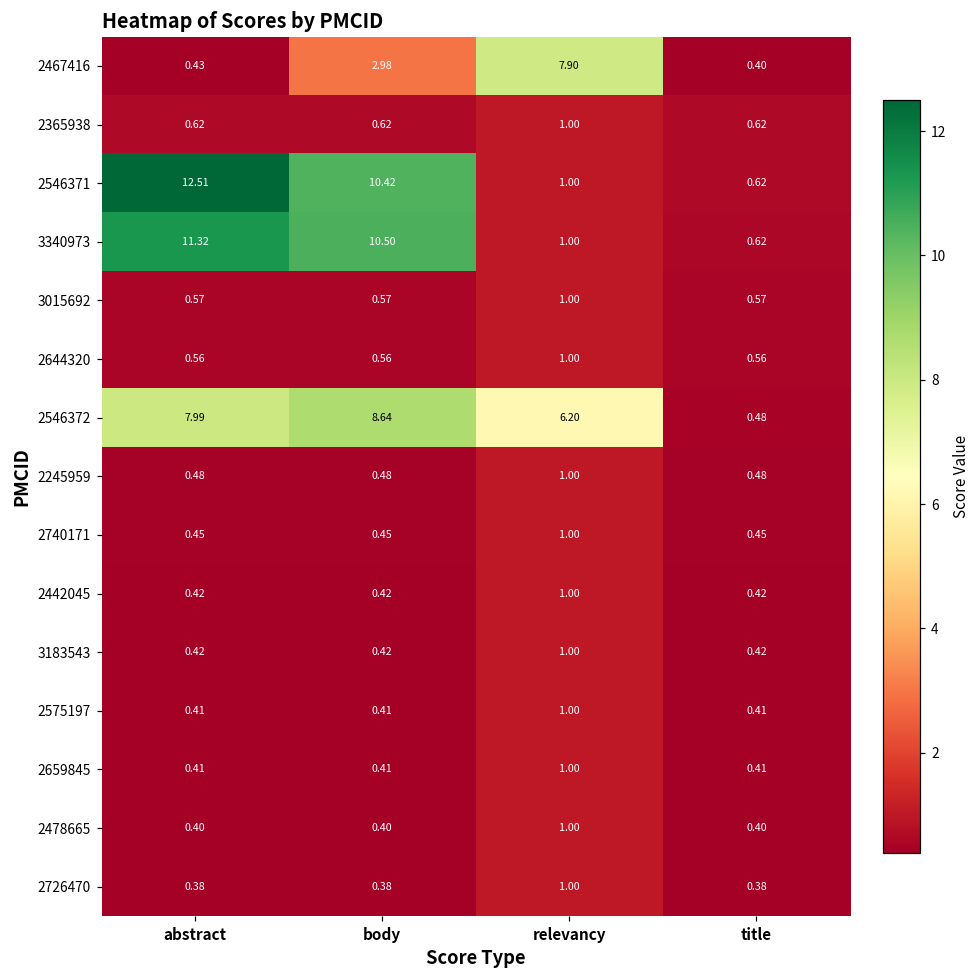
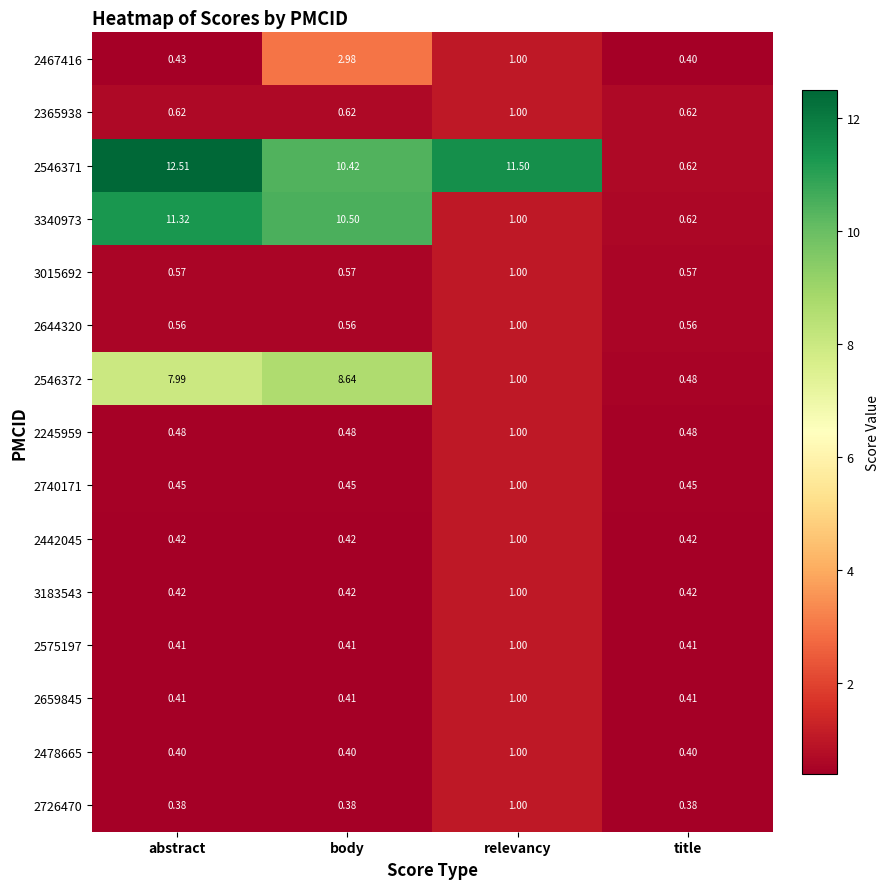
2467416, relevancy: 7.90 -> 1.00
2546371, relevancy: 1.00 -> 11.50
2546372, relevancy: 6.20 -> 1.00
